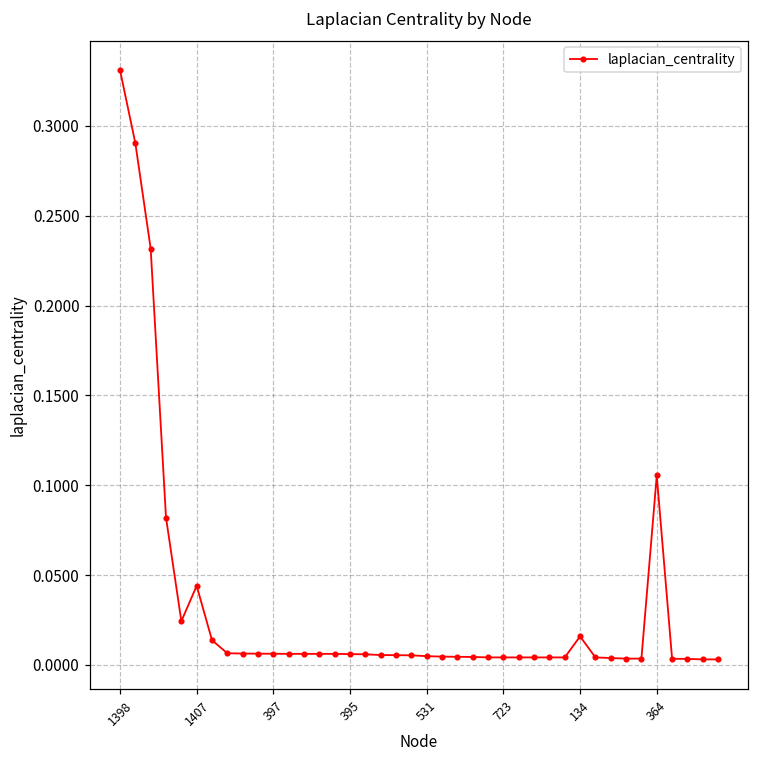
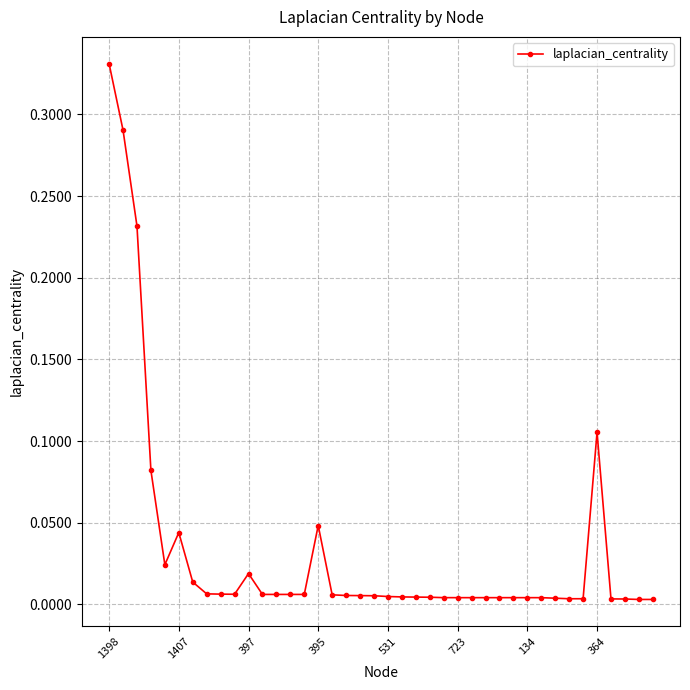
397: 0.006 -> 0.019
395: 0.006 -> 0.048
134: 0.016 -> 0.004
